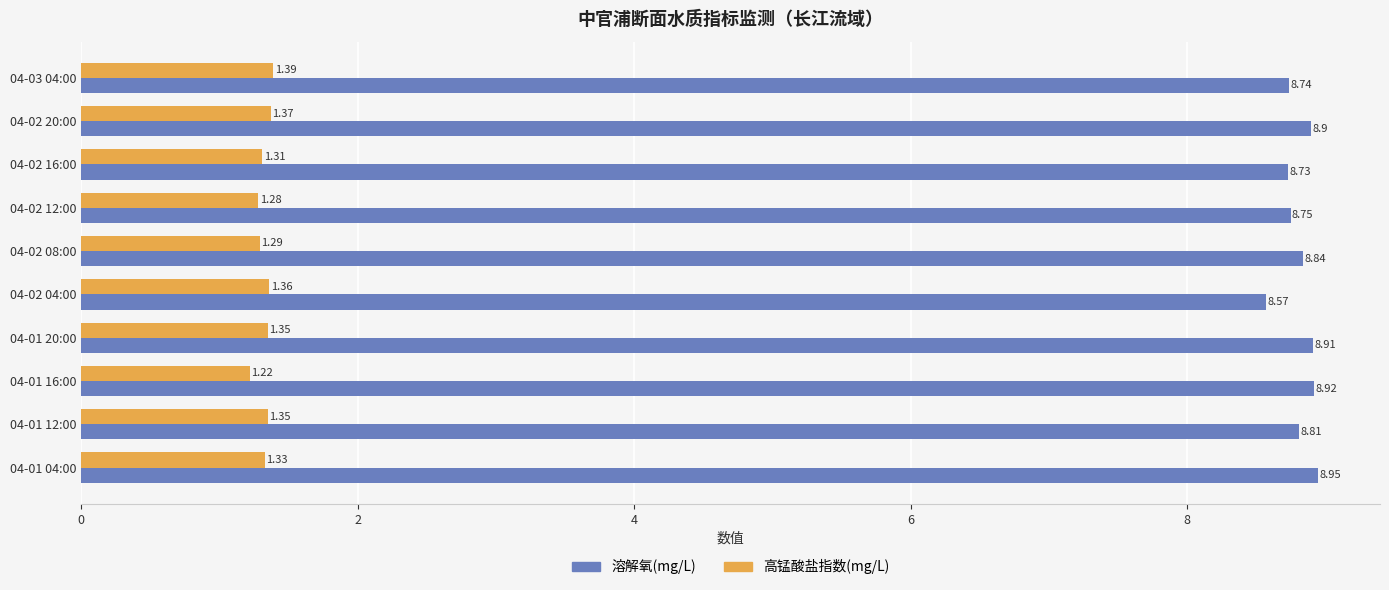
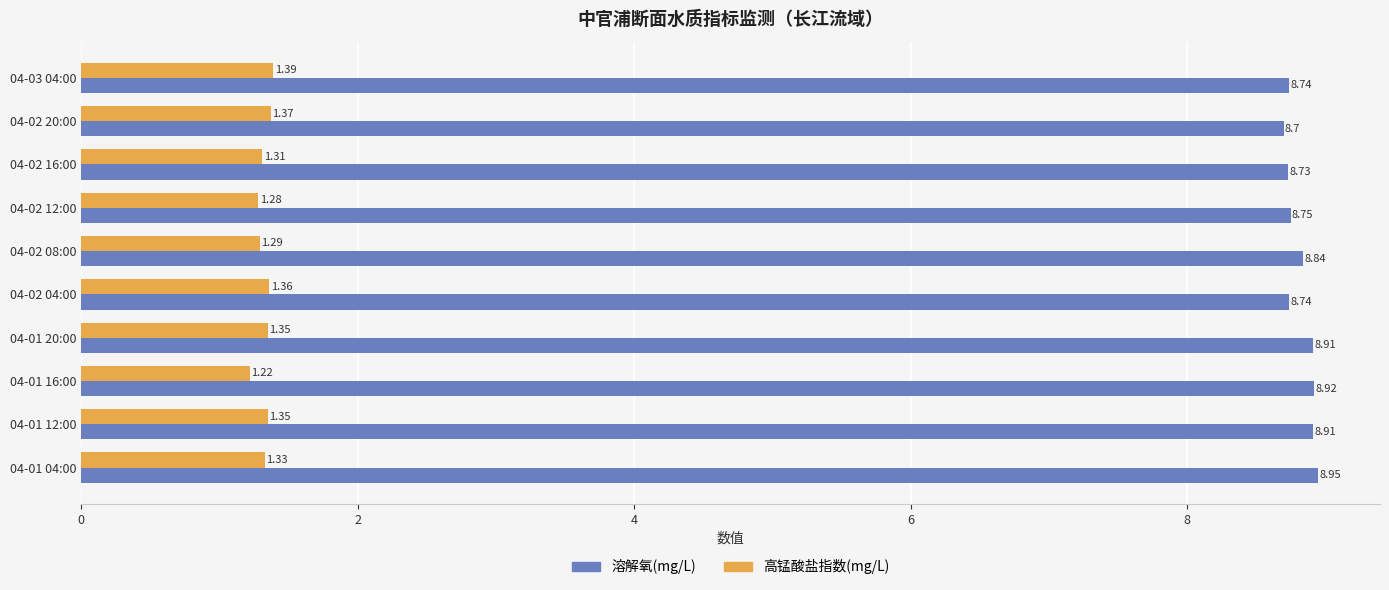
溶解氧(mg/L), 04-02 20:00: 8.9 -> 8.7
溶解氧(mg/L), 04-02 04:00: 8.57 -> 8.74
溶解氧(mg/L), 04-01 12:00: 8.81 -> 8.91
